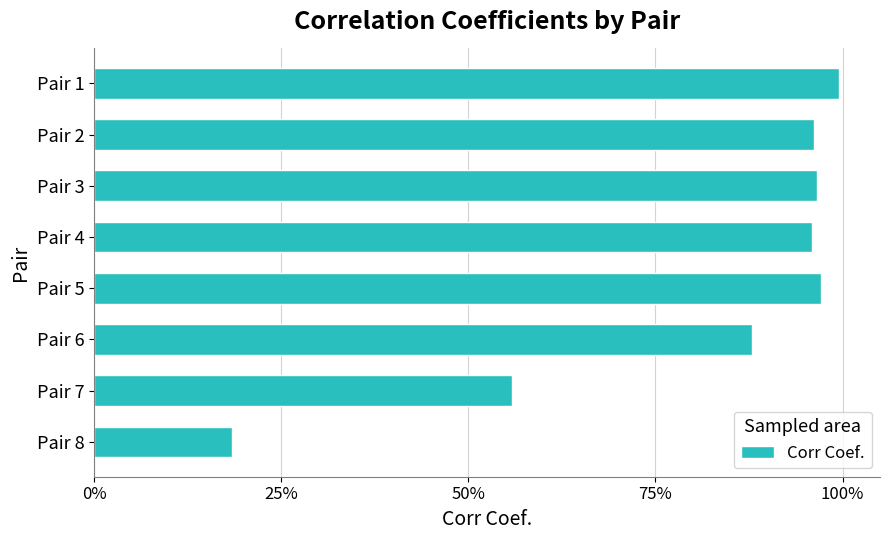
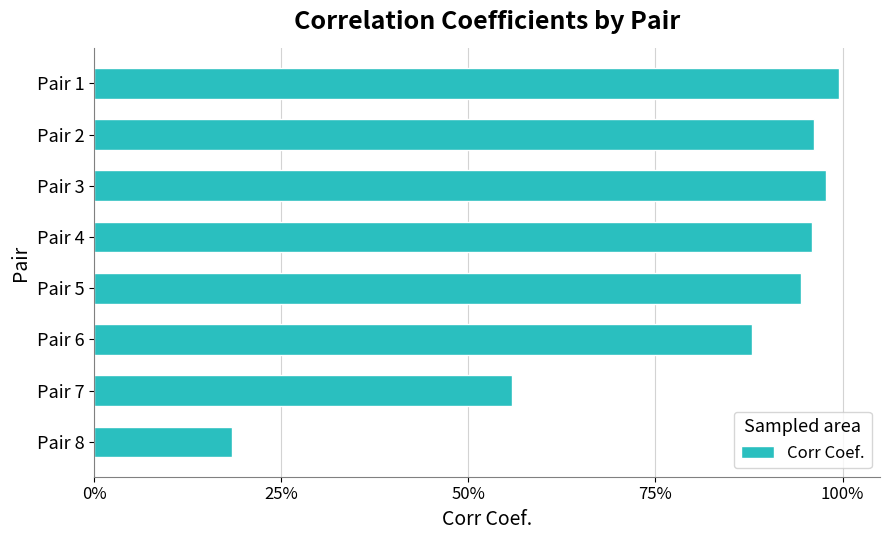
Pair 3: 97% -> 98%
Pair 5: 97% -> 94%
